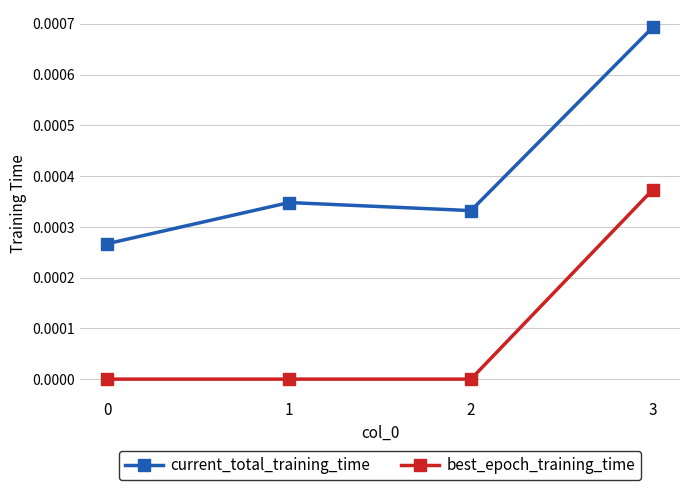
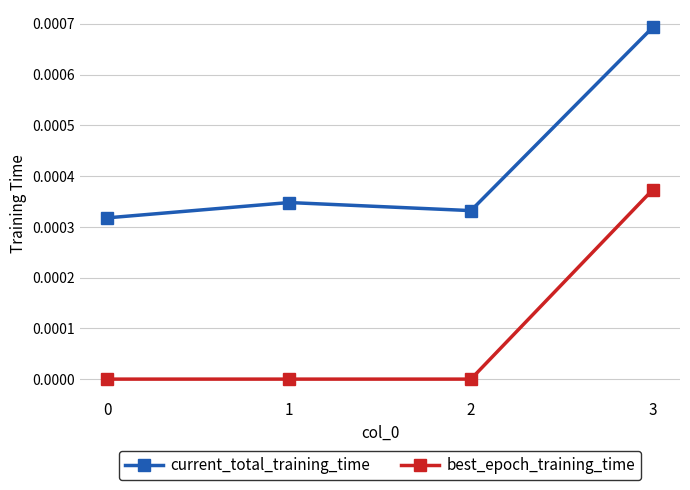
current_total_training_time, 0: 0.00027 -> 0.00032
